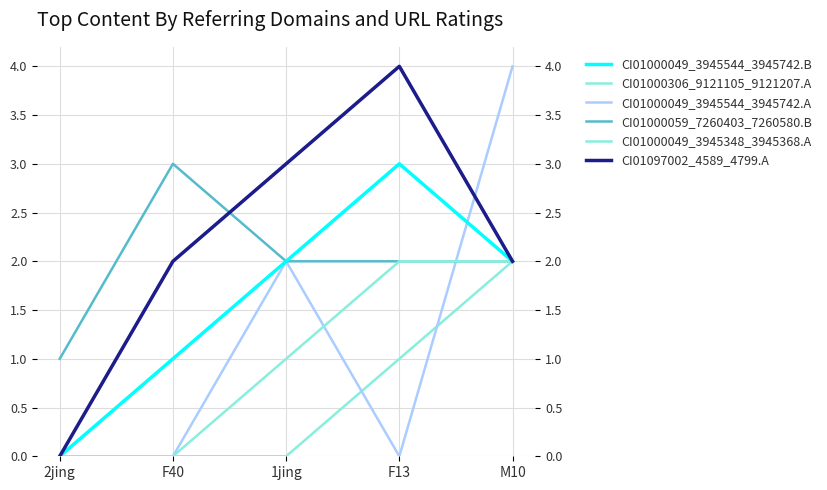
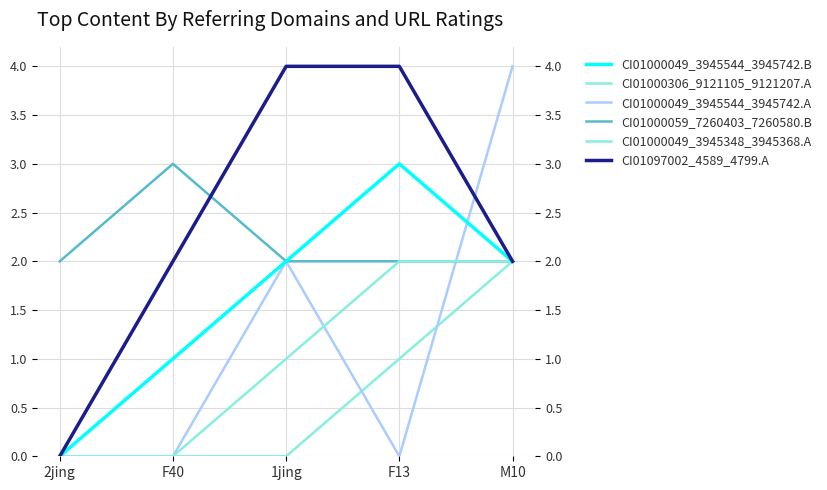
CI01000059_7260403_7260580.B, 2jing: 1 -> 2
CI01097002_4589_4799.A, 1jing: 3 -> 4
